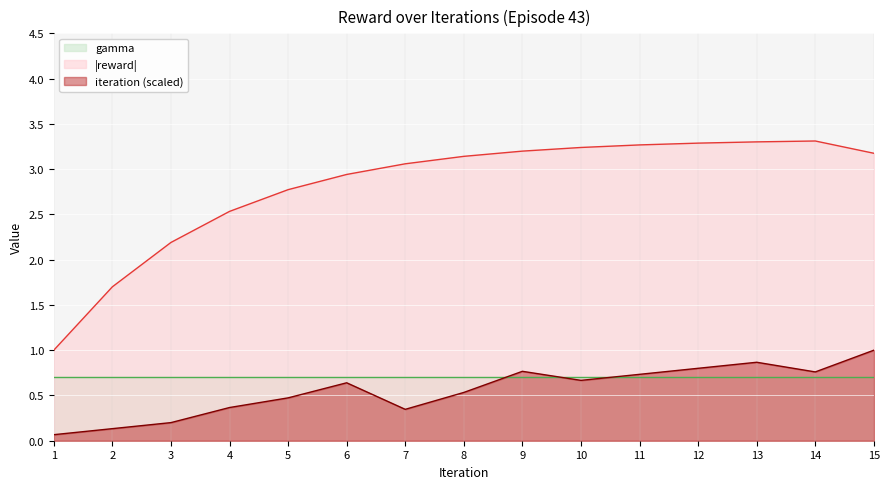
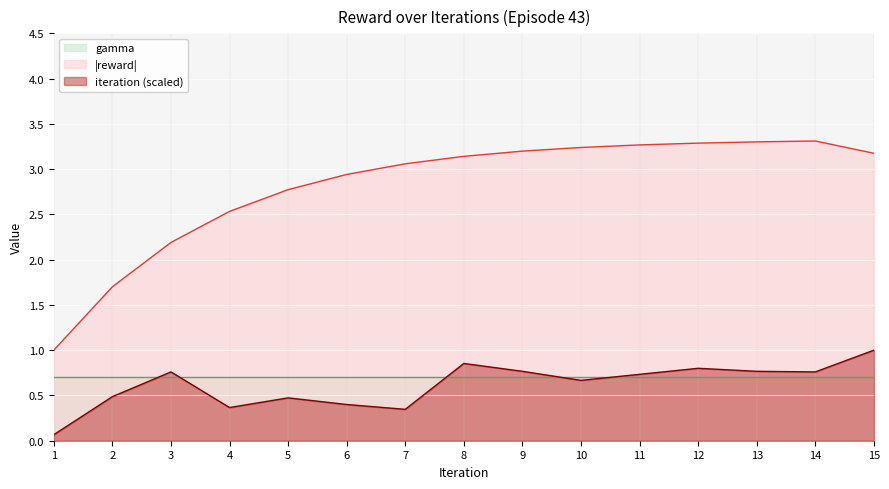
iteration (scaled), 2: 0.1 -> 0.5
iteration (scaled), 3: 0.2 -> 0.8
iteration (scaled), 6: 0.6 -> 0.4
iteration (scaled), 8: 0.5 -> 0.9
iteration (scaled), 13: 0.9 -> 0.8
